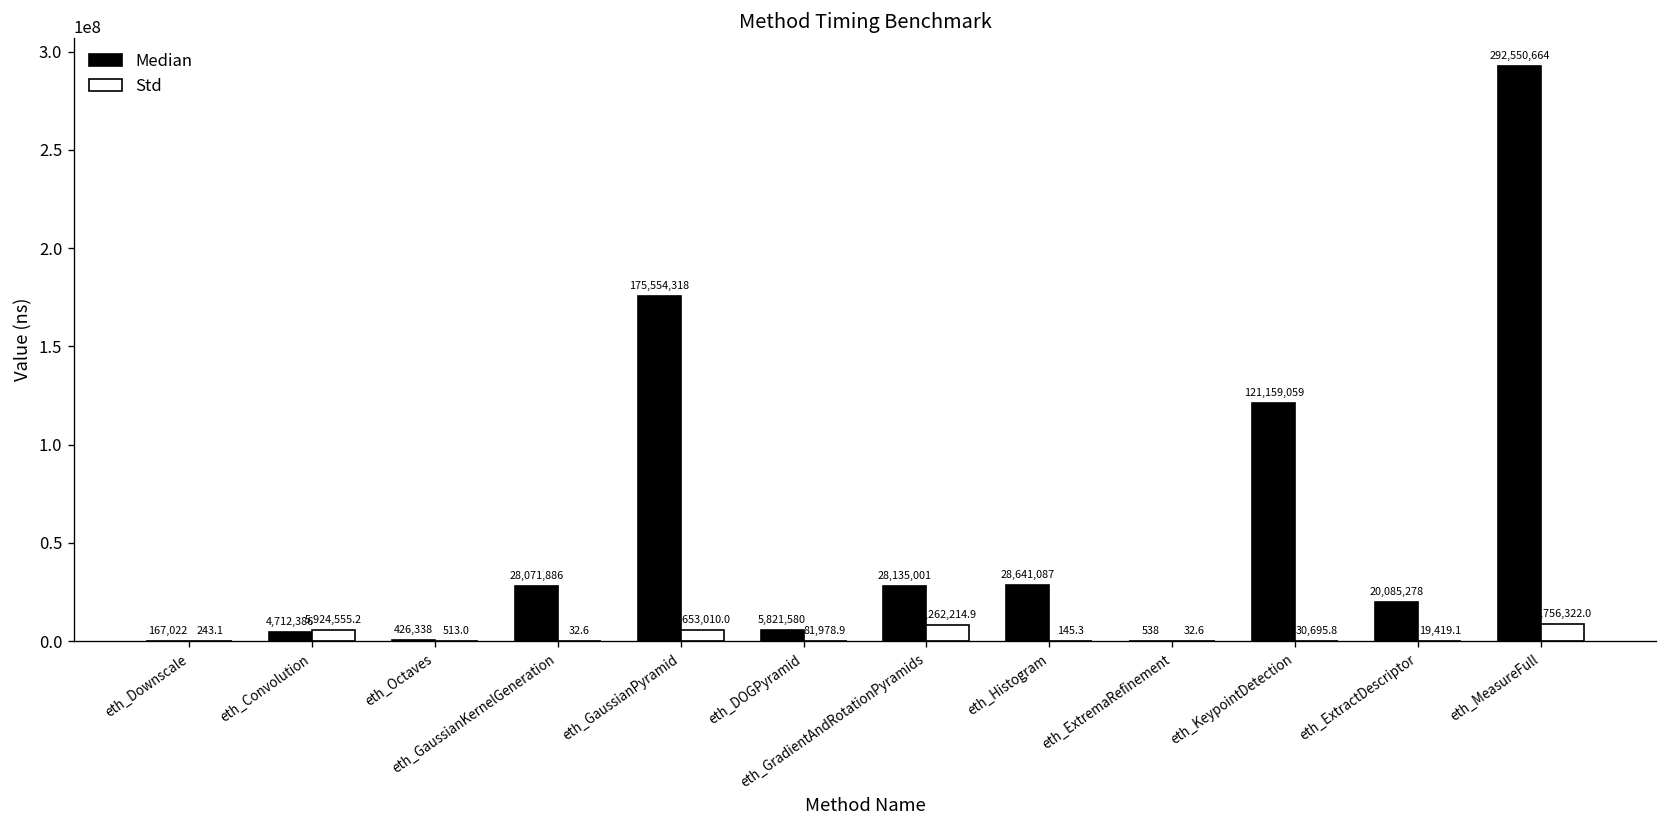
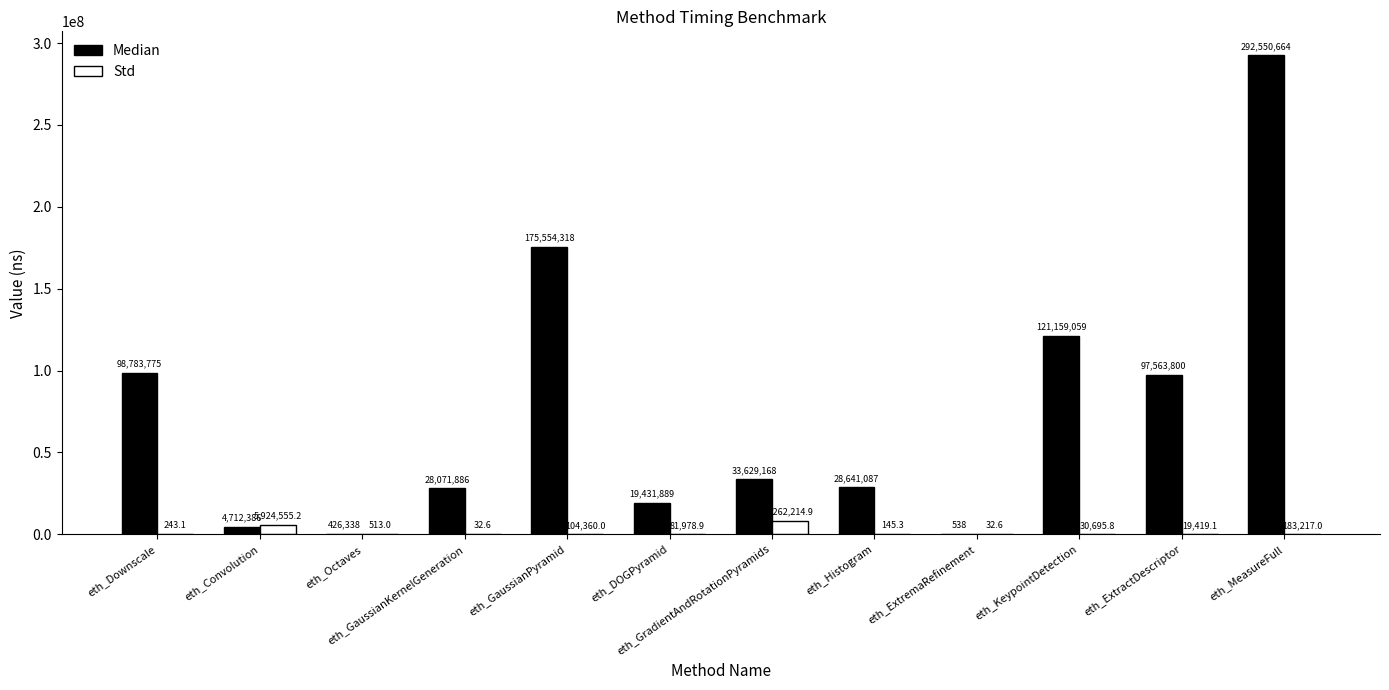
Median, eth_Downscale: 167,022 -> 98,783,775
Std, eth_GaussianPyramid: 5,653,010.0 -> 104,360.0
Median, eth_DOGPyramid: 5,821,580 -> 19,431,889
Median, eth_GradientAndRotationPyramids: 28,135,001 -> 33,629,168
Median, eth_ExtractDescriptor: 20,085,278 -> 97,563,800
Std, eth_MeasureFull: 8,756,322.0 -> 183,217.0
